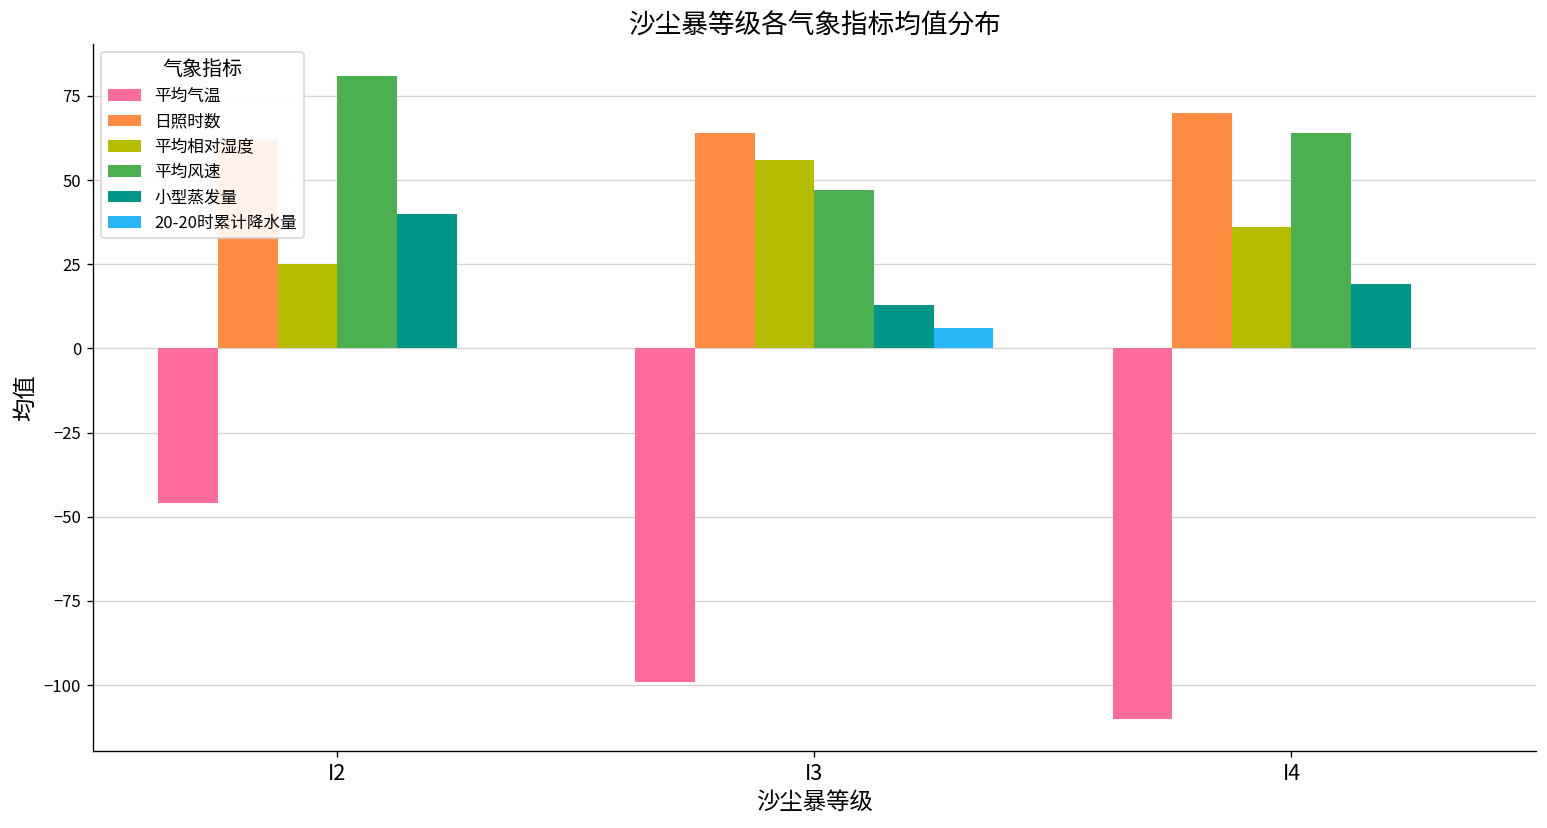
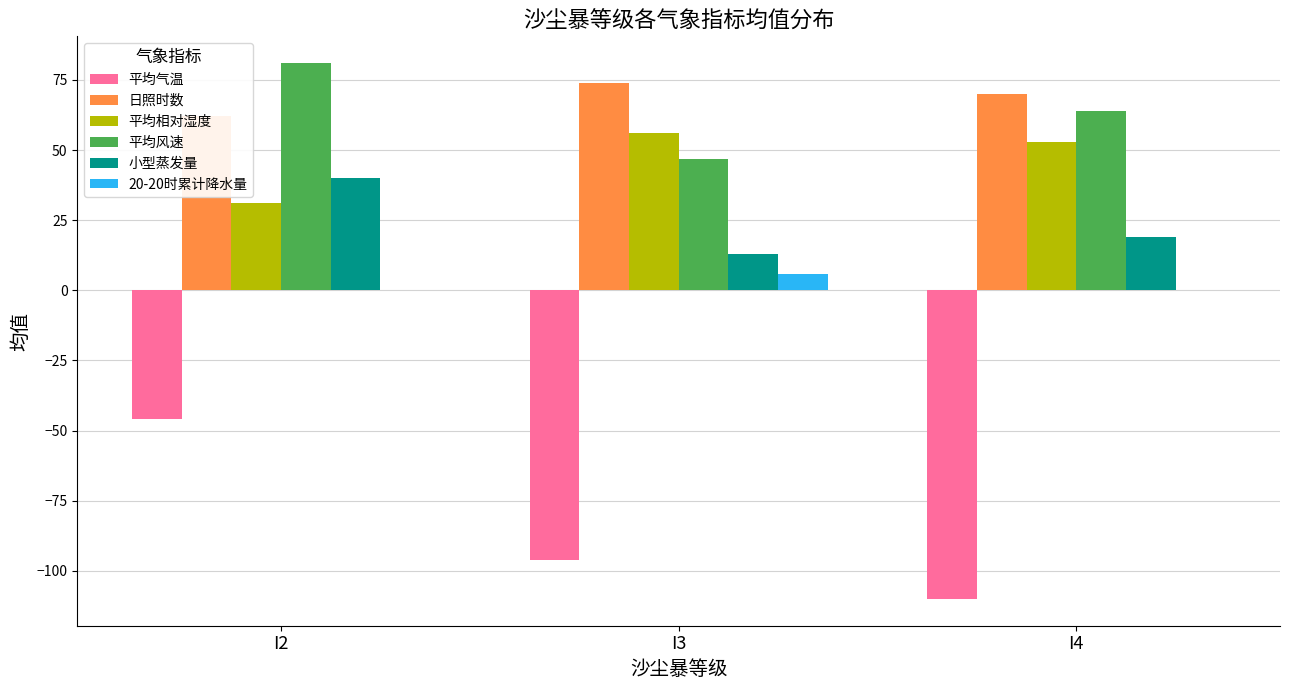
平均相对湿度, I2: 25 -> 31
平均气温, I3: -99 -> -96
日照时数, I3: 64 -> 74
平均相对湿度, I4: 36 -> 53
